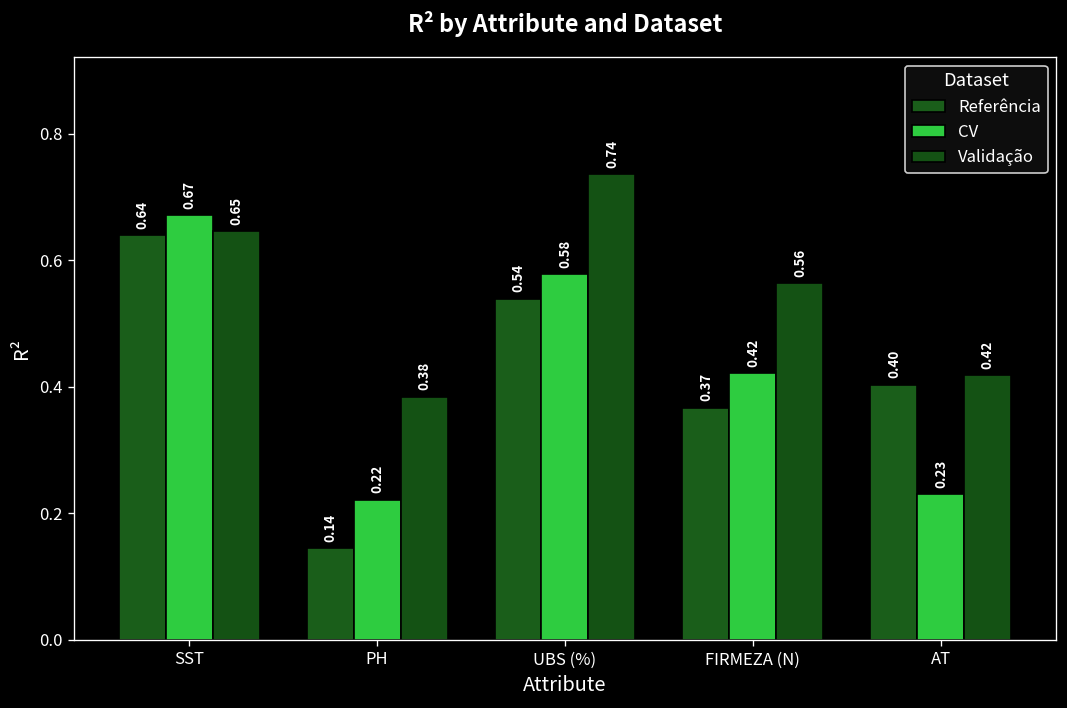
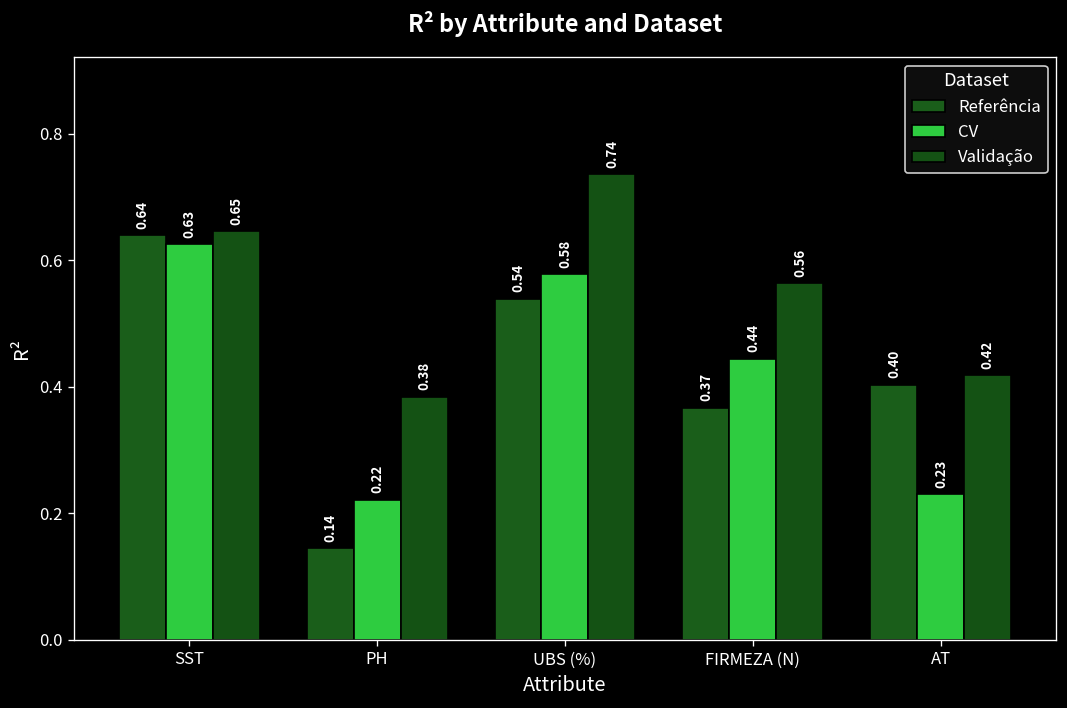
CV, SST: 0.67 -> 0.63
CV, FIRMEZA (N): 0.42 -> 0.44
